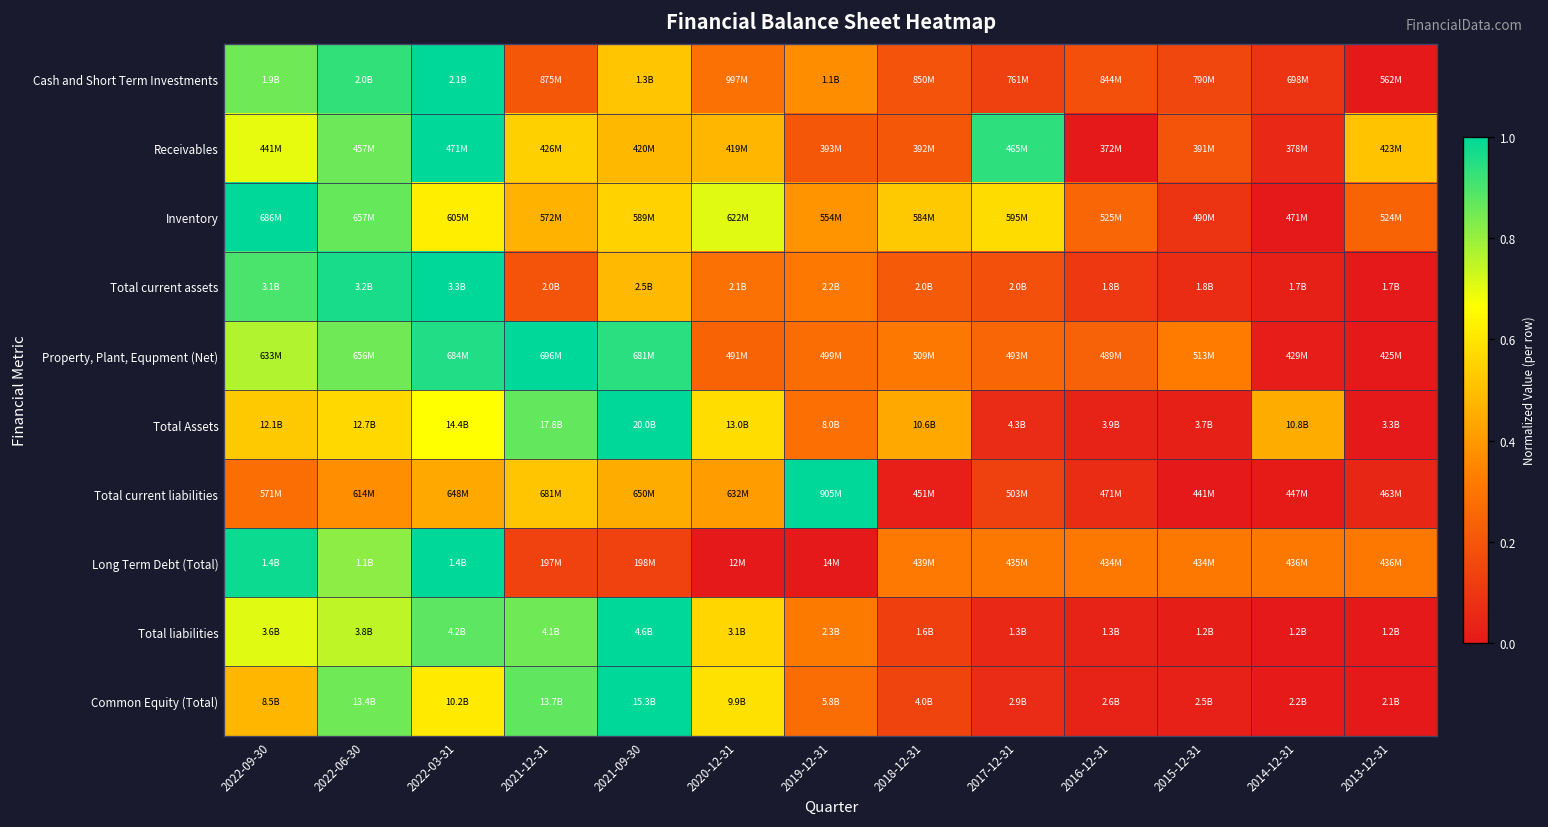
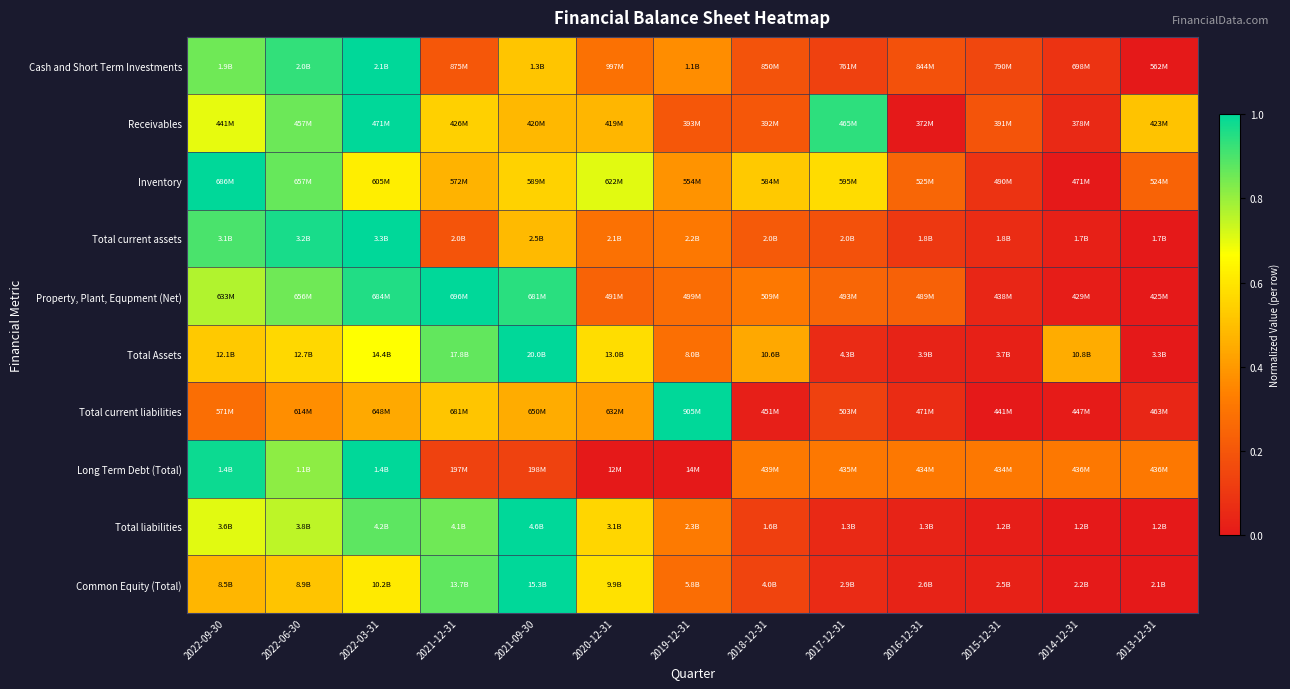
Property, Plant, Equpment (Net), 2015-12-31: 513M -> 438M
Common Equity (Total), 2022-06-30: 13.4B -> 8.9B
